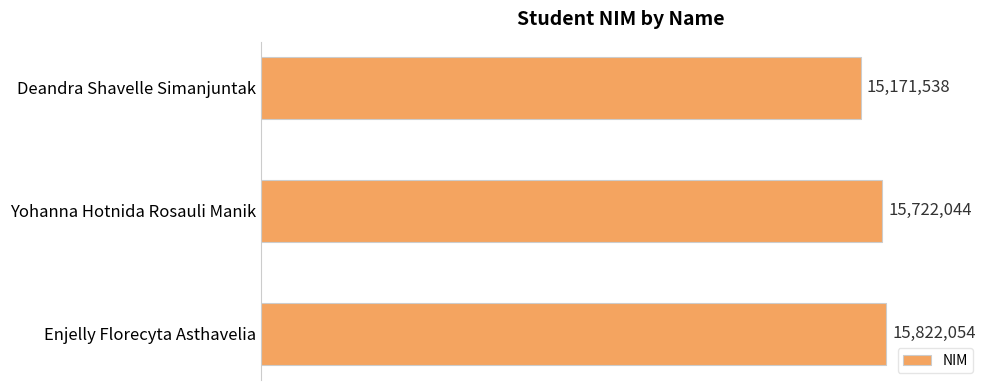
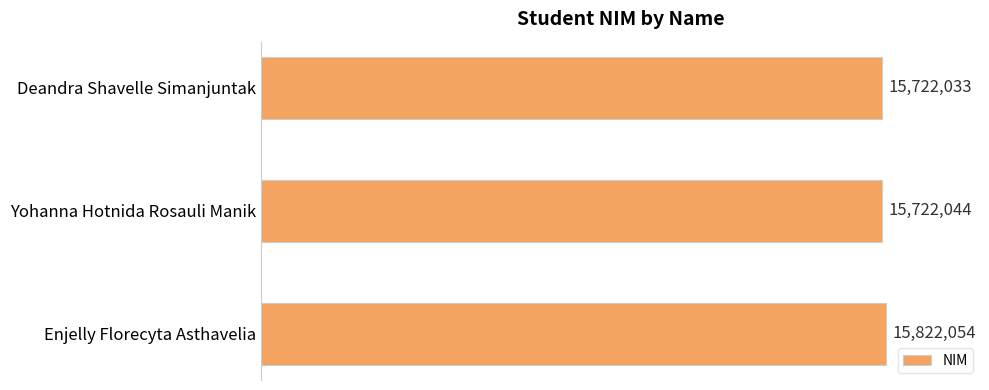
Deandra Shavelle Simanjuntak: 15,171,538 -> 15,722,033
